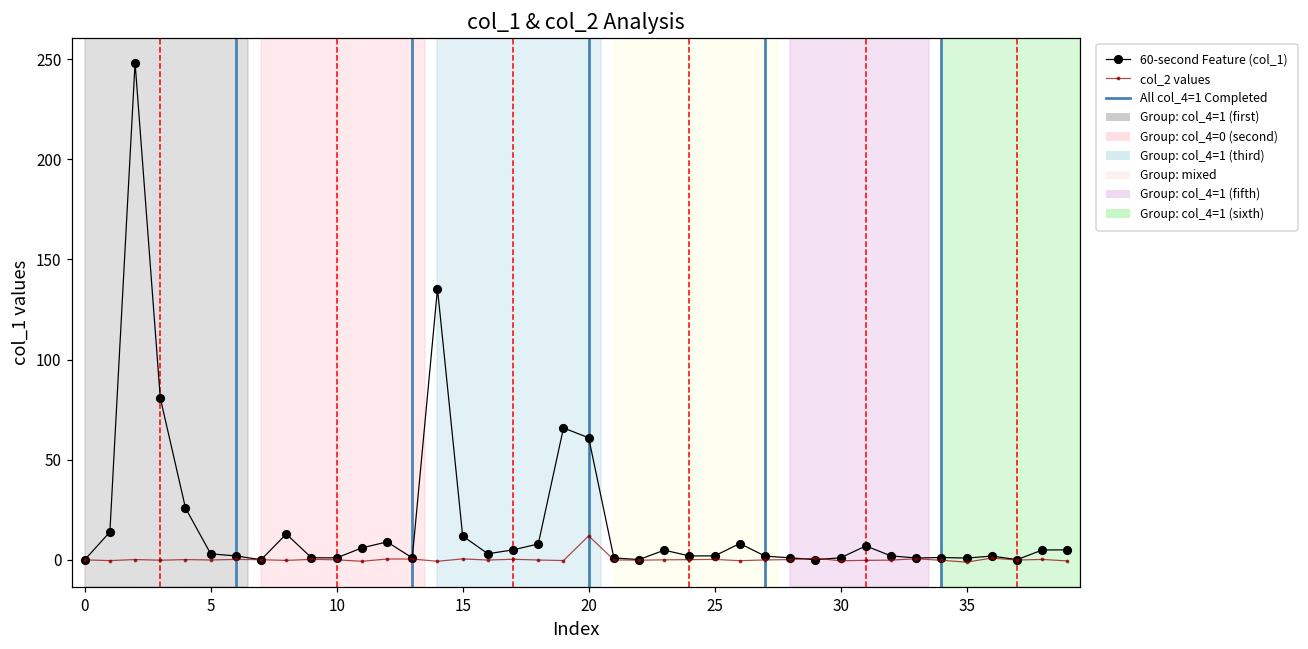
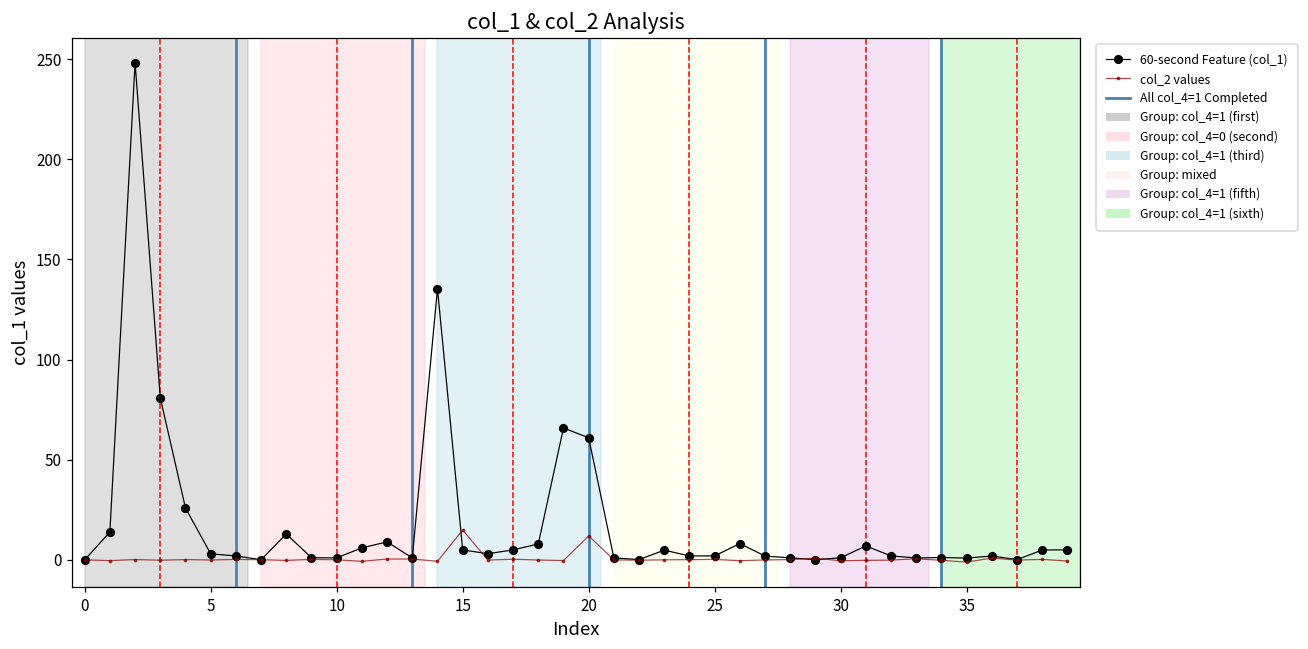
60-second Feature (col_1), 15: 12 -> 5
col_2 values, 15: 0 -> 15
